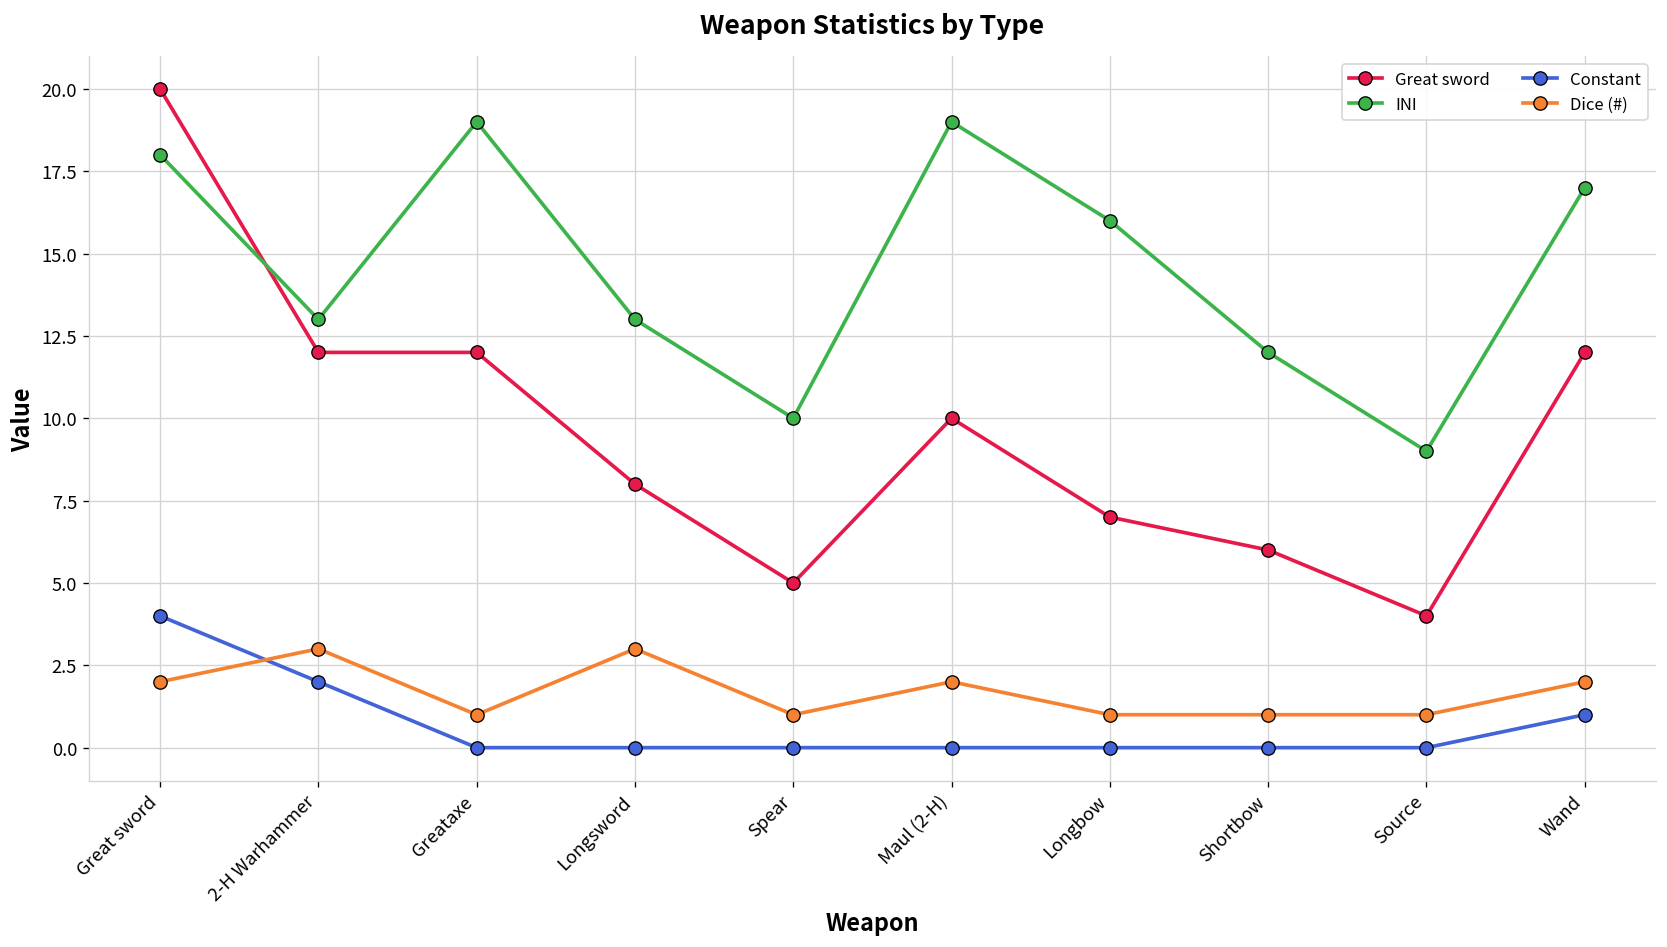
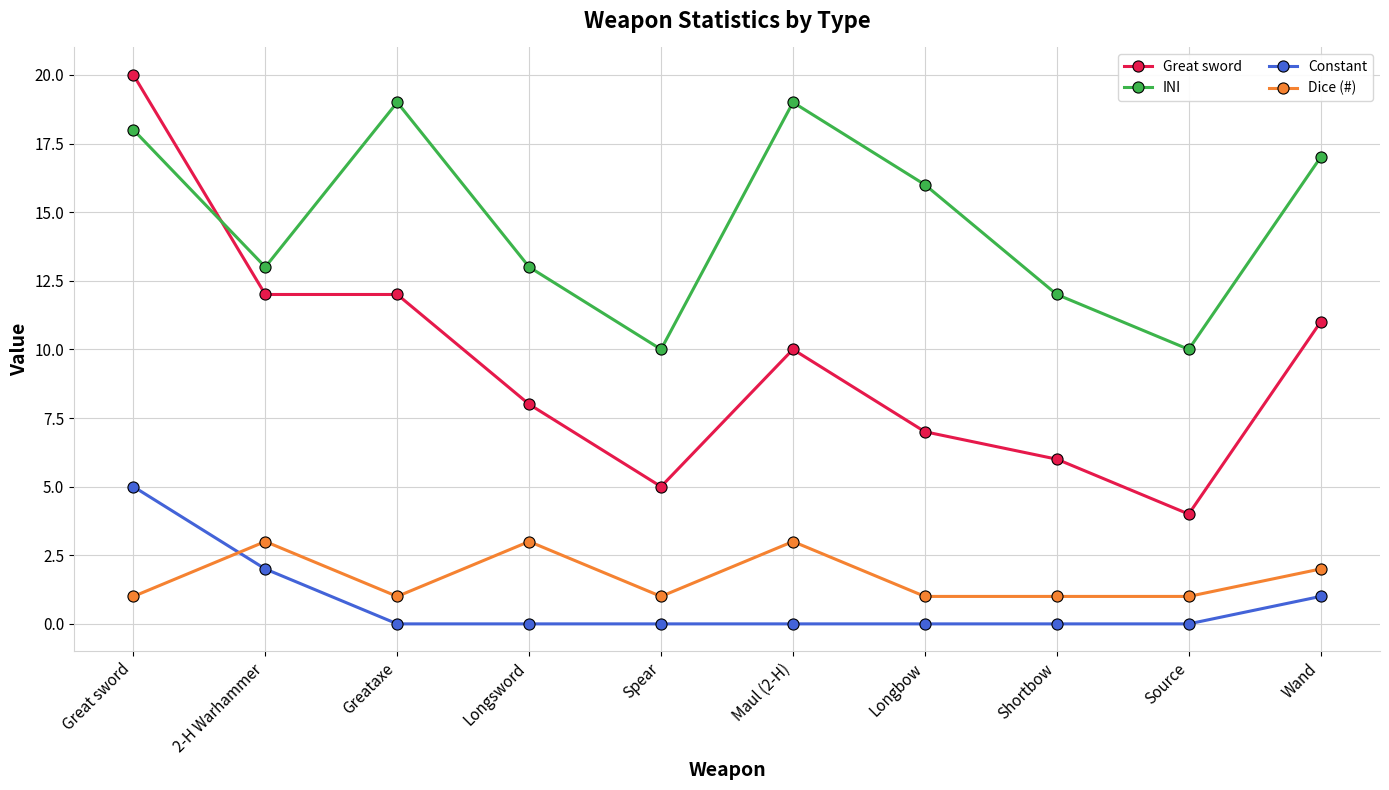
Constant, Great sword: 4 -> 5
Dice (#), Great sword: 2 -> 1
Dice (#), Maul (2-H): 2 -> 3
INI, Source: 9 -> 10
Great sword, Wand: 12 -> 11
